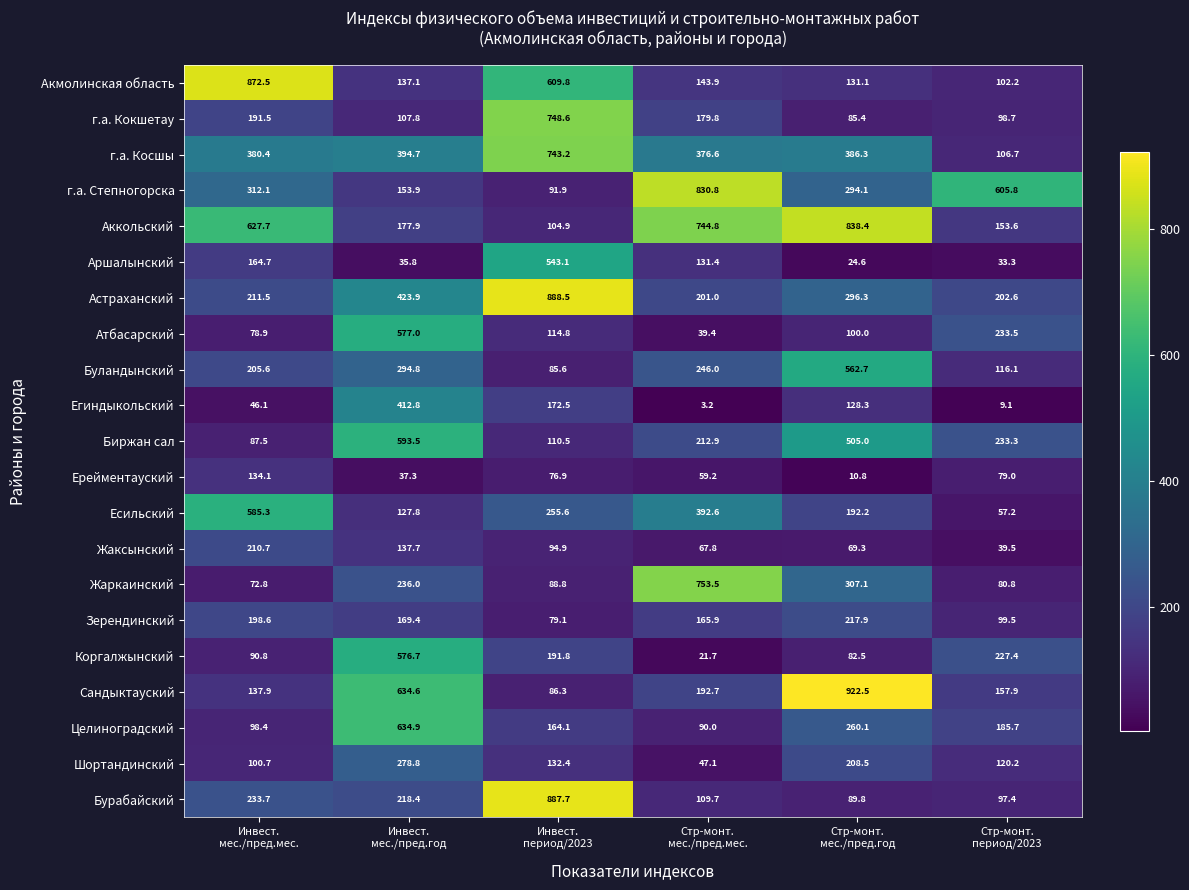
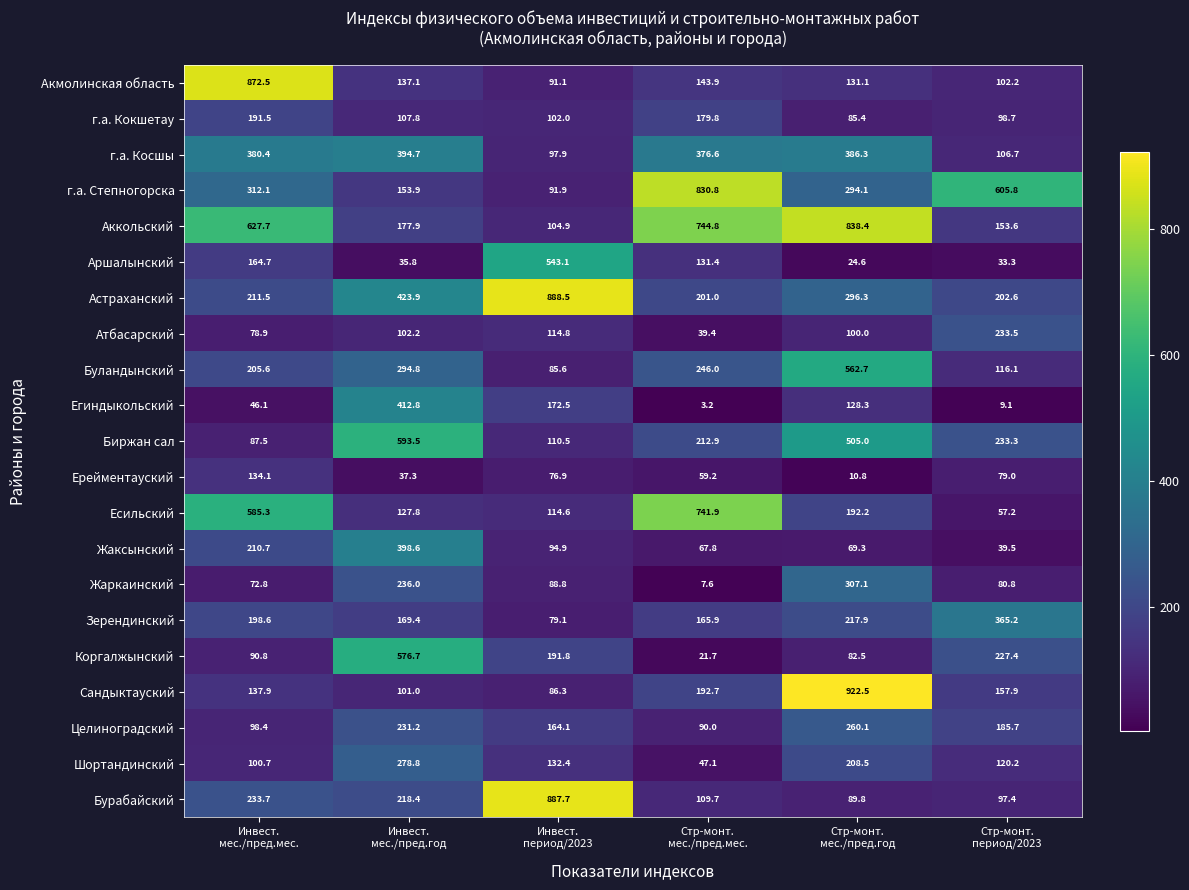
Акмолинская область, Инвест. период/2023: 609.8 -> 91.1
г.а. Кокшетау, Инвест. период/2023: 748.6 -> 102.0
г.а. Косшы, Инвест. период/2023: 743.2 -> 97.9
Атбасарский, Инвест. мес./пред.год: 577.0 -> 102.2
Есильский, Инвест. период/2023: 255.6 -> 114.6
Есильский, Стр-монт. мес./пред.мес.: 392.6 -> 741.9
Жаксынский, Инвест. мес./пред.год: 137.7 -> 398.6
Жаркаинский, Стр-монт. мес./пред.мес.: 753.5 -> 7.6
Зерендинский, Стр-монт. период/2023: 99.5 -> 365.2
Сандыктауский, Инвест. мес./пред.год: 634.6 -> 101.0
Целиноградский, Инвест. мес./пред.год: 634.9 -> 231.2
